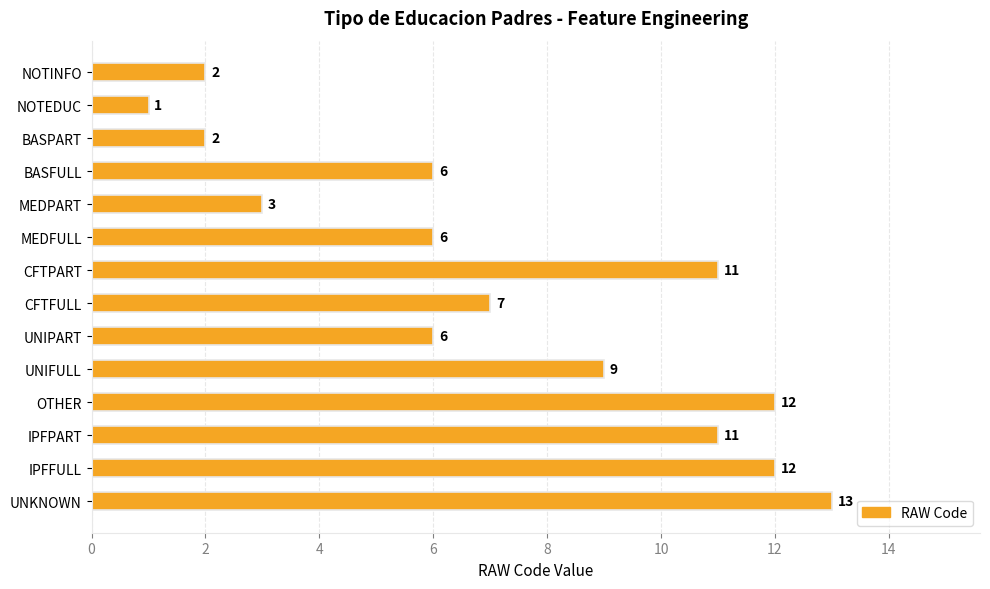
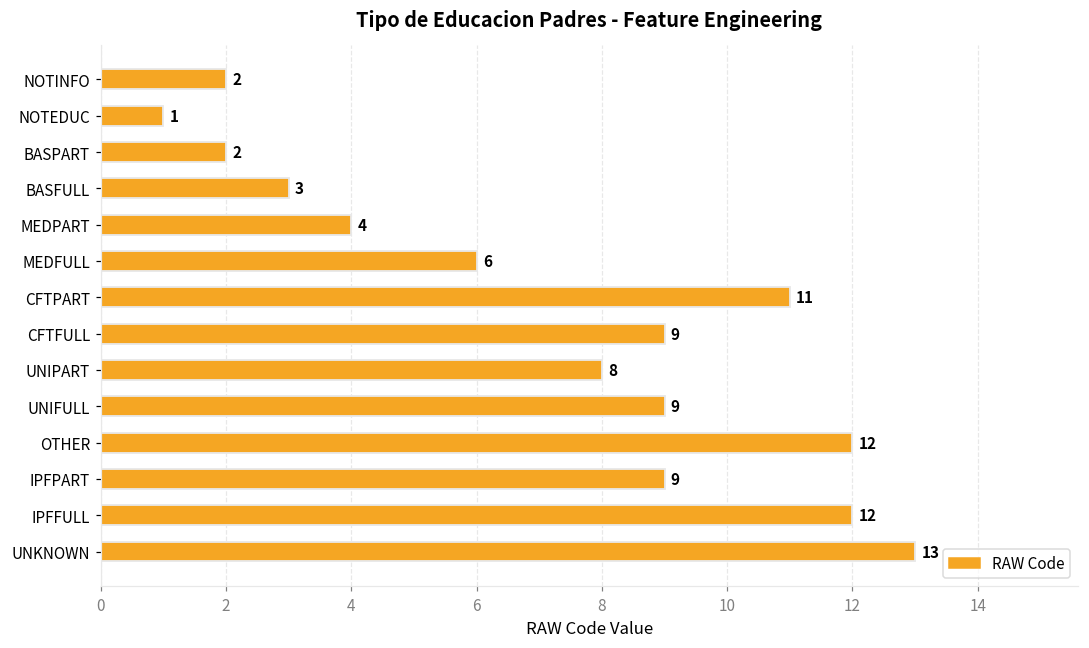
BASFULL: 6 -> 3
MEDPART: 3 -> 4
CFTFULL: 7 -> 9
UNIPART: 6 -> 8
IPFPART: 11 -> 9
